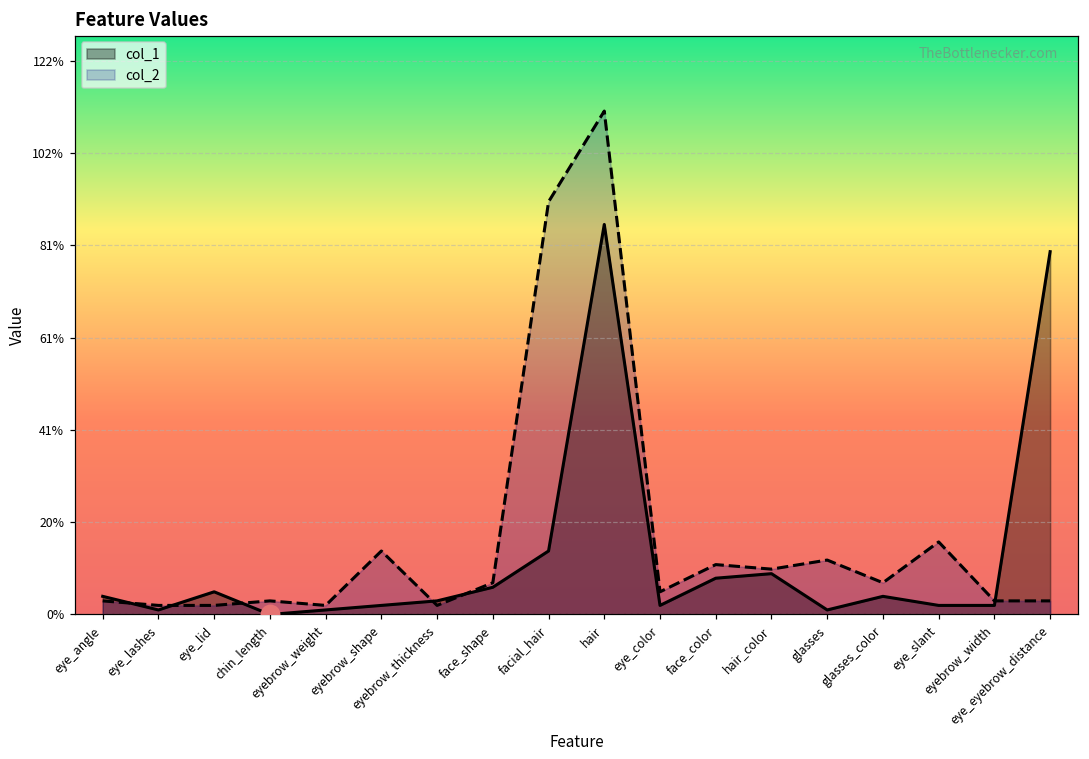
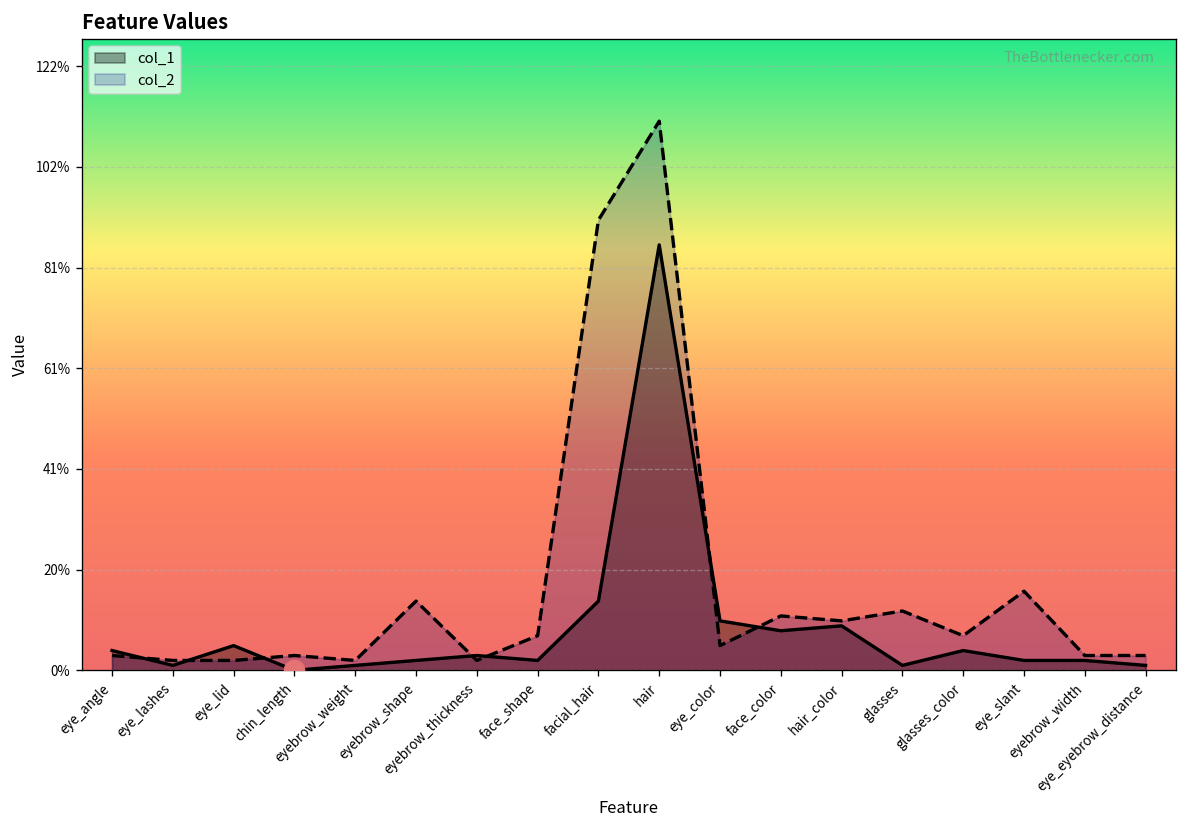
col_1, face_shape: 6% -> 2%
col_1, eye_color: 2% -> 10%
col_1, eye_eyebrow_distance: 80% -> 1%
